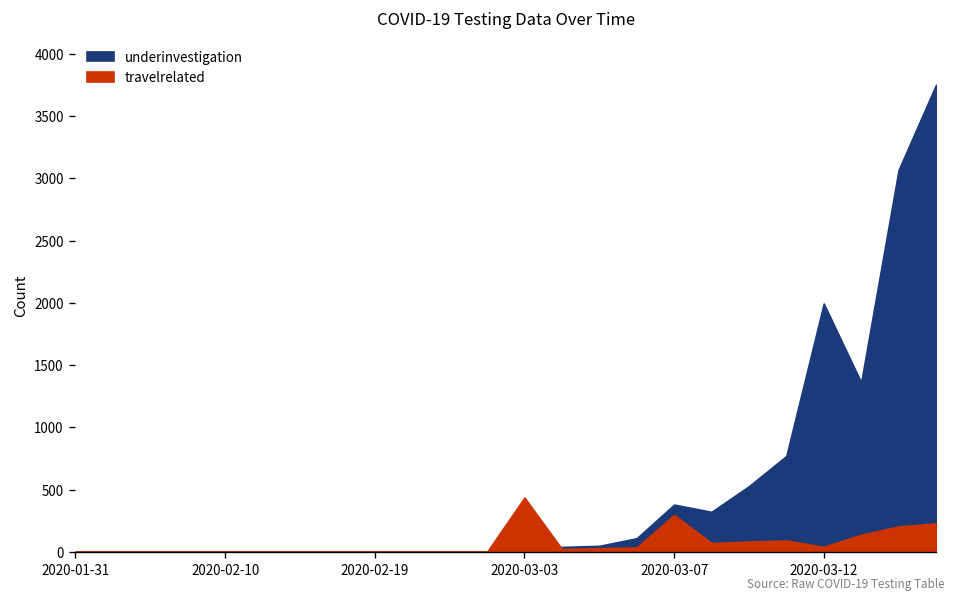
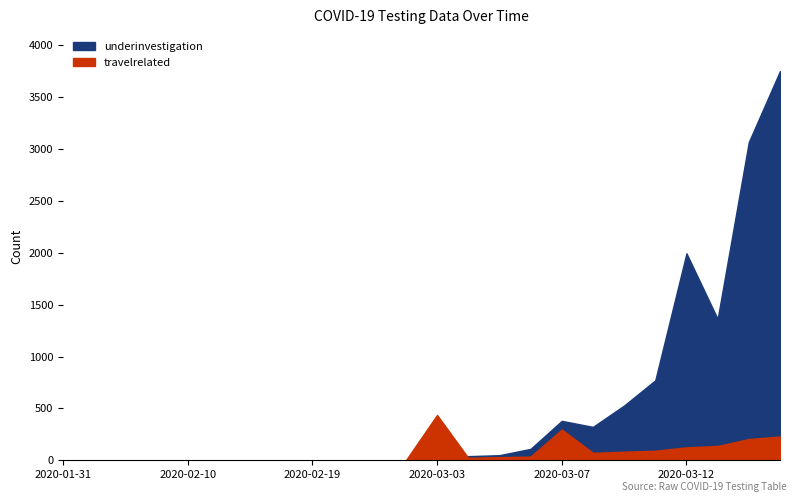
travelrelated, 2020-03-12: 40 -> 130
